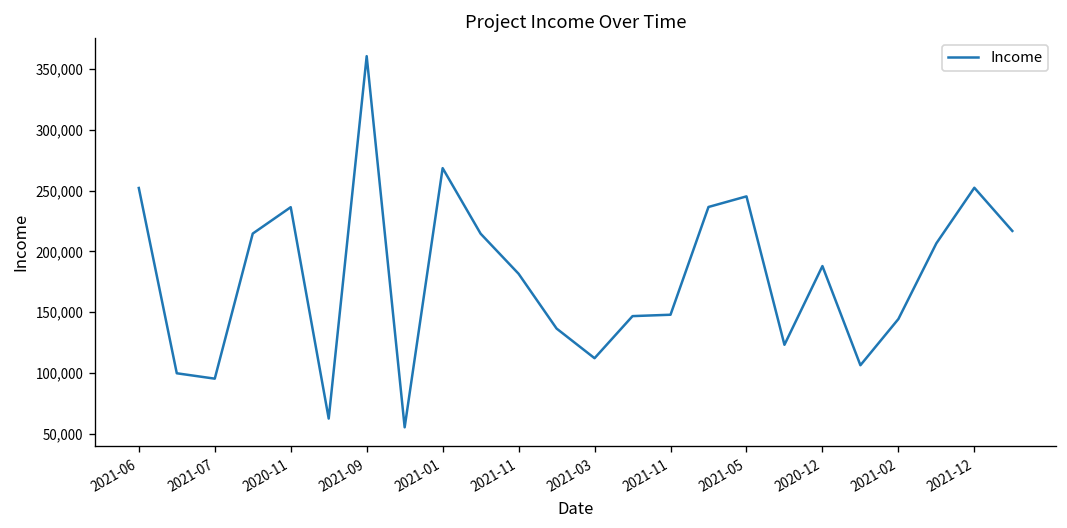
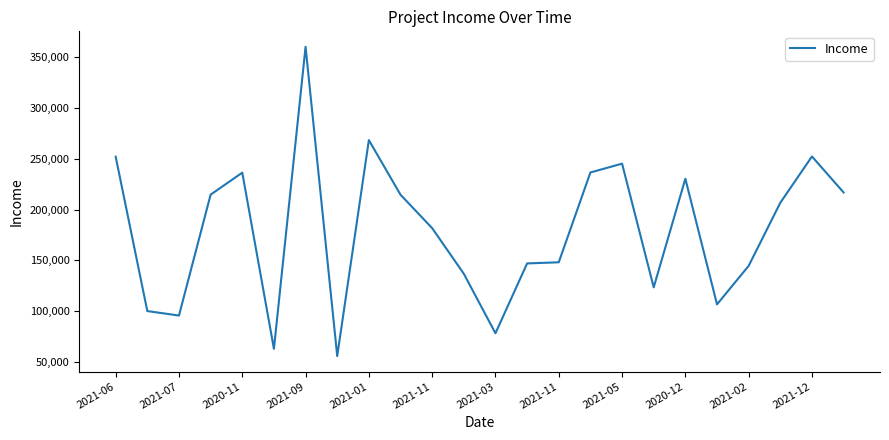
2021-03: 112,000 -> 78,000
2020-12: 188,000 -> 230,000
